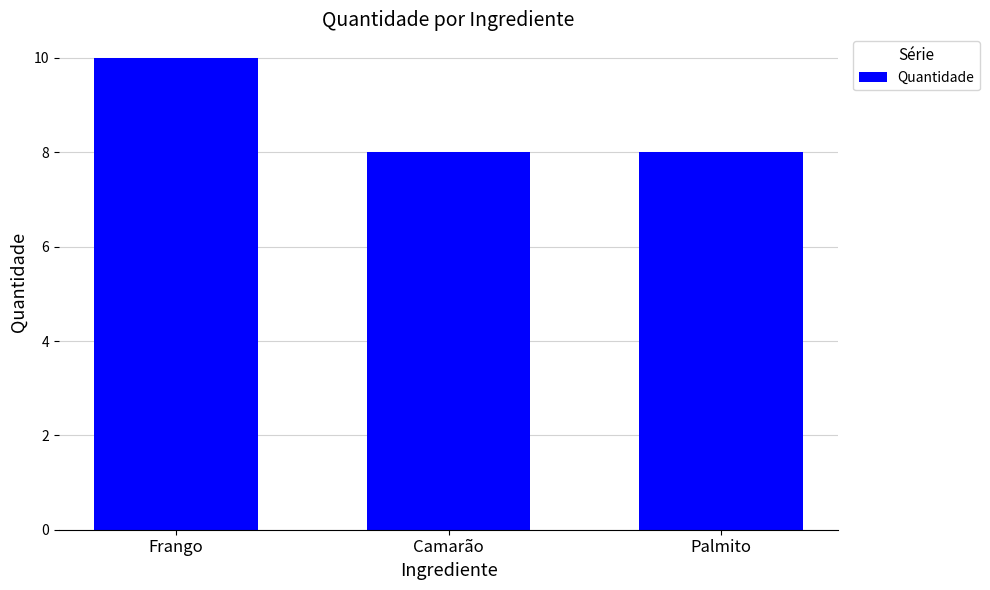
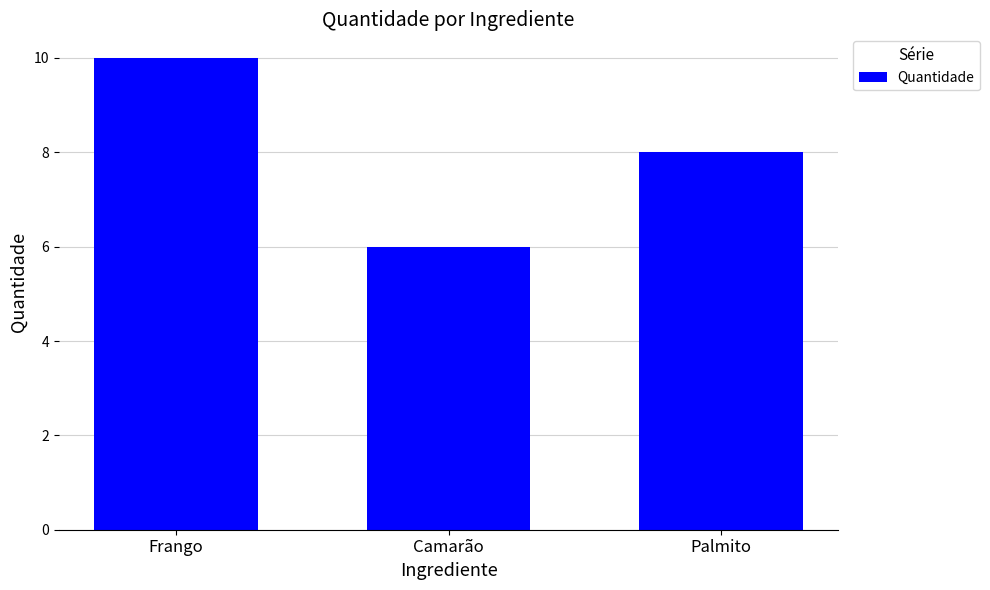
Camarão: 8 -> 6
